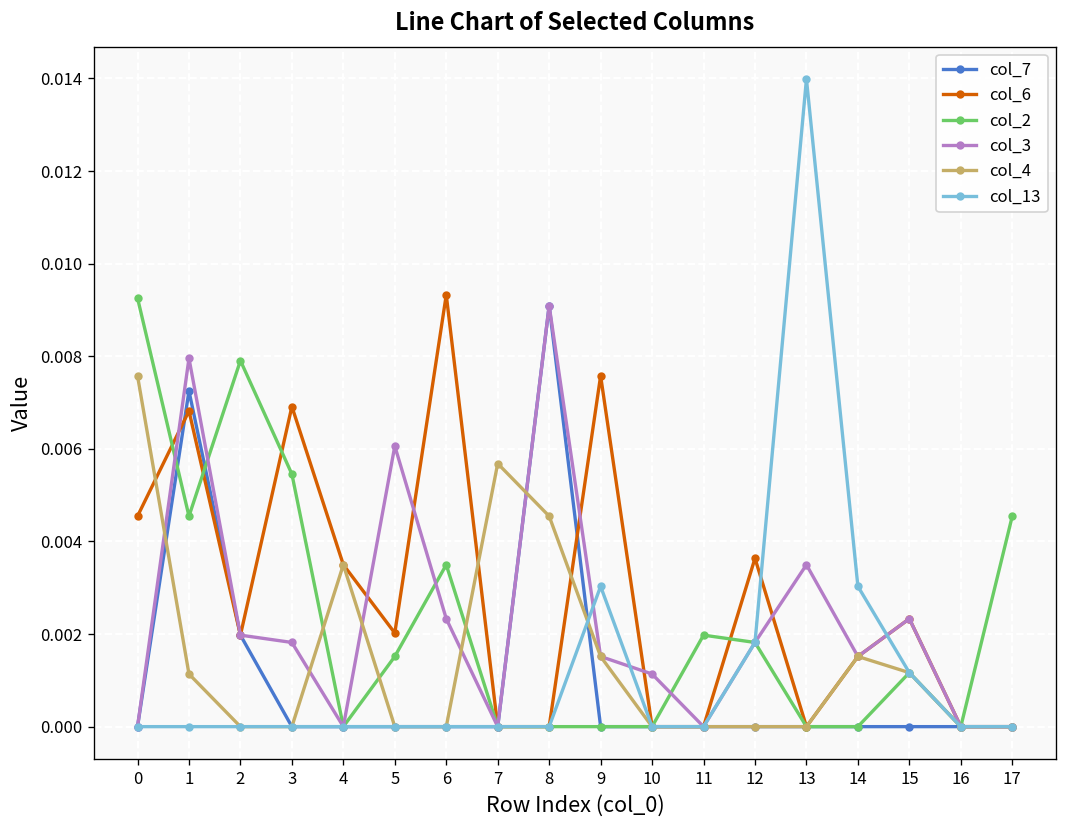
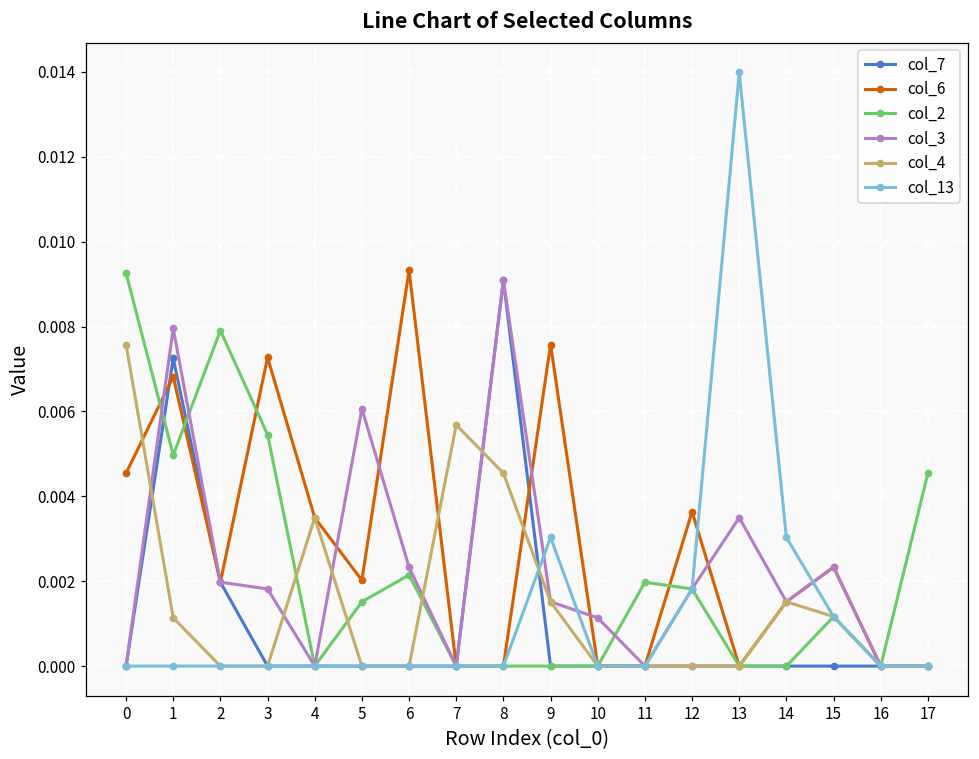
col_2, 1: 0.0045 -> 0.0050
col_6, 3: 0.0069 -> 0.0073
col_2, 6: 0.0035 -> 0.0021
